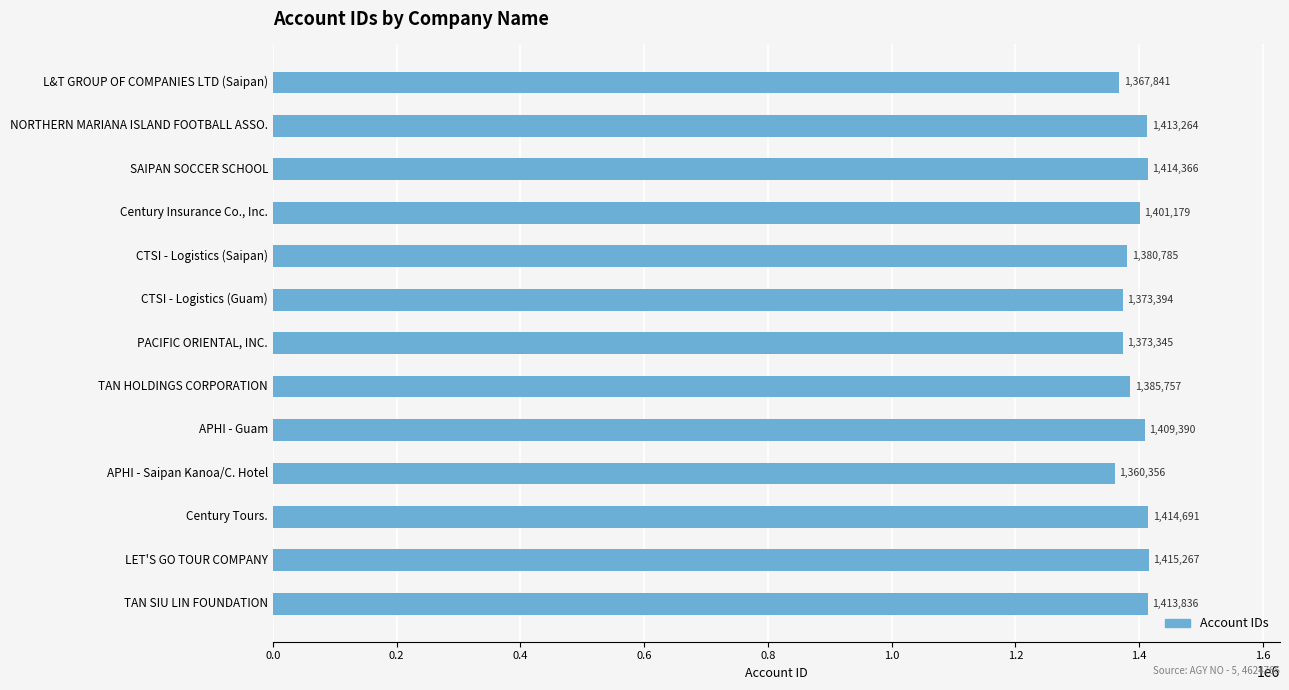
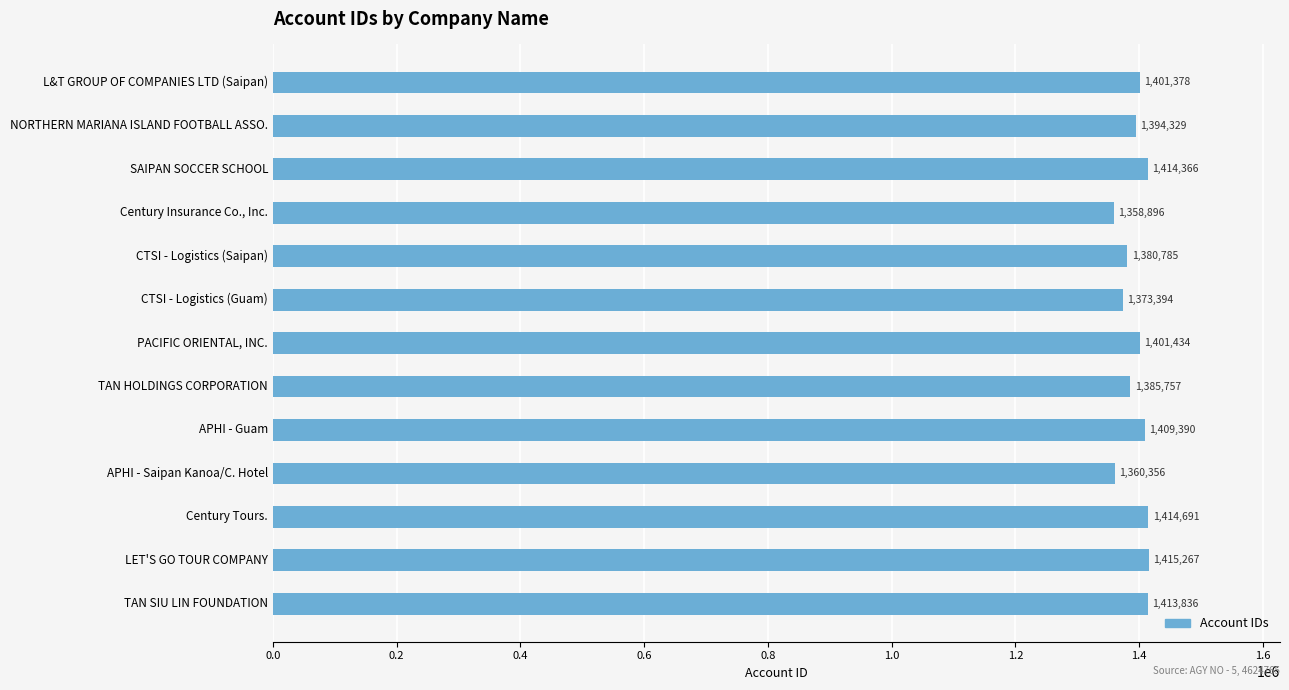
L&T GROUP OF COMPANIES LTD (Saipan): 1,367,841 -> 1,401,378
NORTHERN MARIANA ISLAND FOOTBALL ASSO.: 1,413,264 -> 1,394,329
Century Insurance Co., Inc.: 1,401,179 -> 1,358,896
PACIFIC ORIENTAL, INC.: 1,373,345 -> 1,401,434
